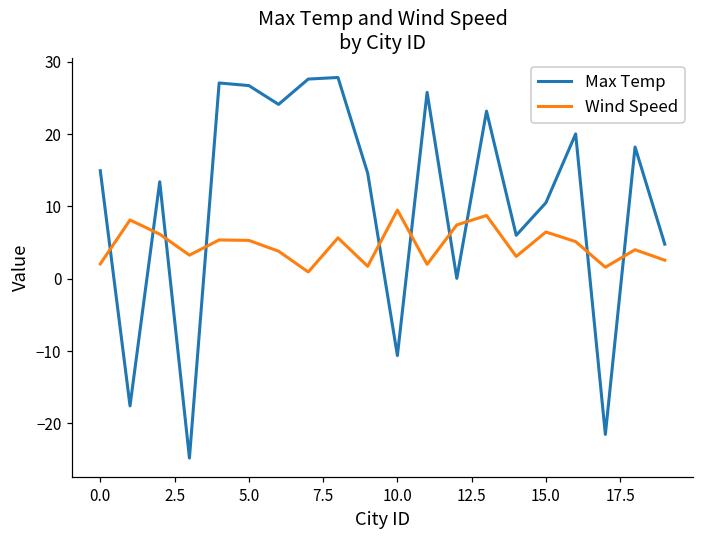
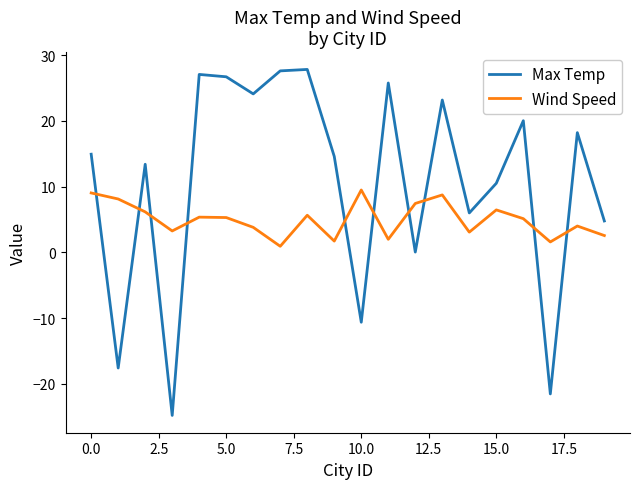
Wind Speed, 0.0: 2 -> 9
